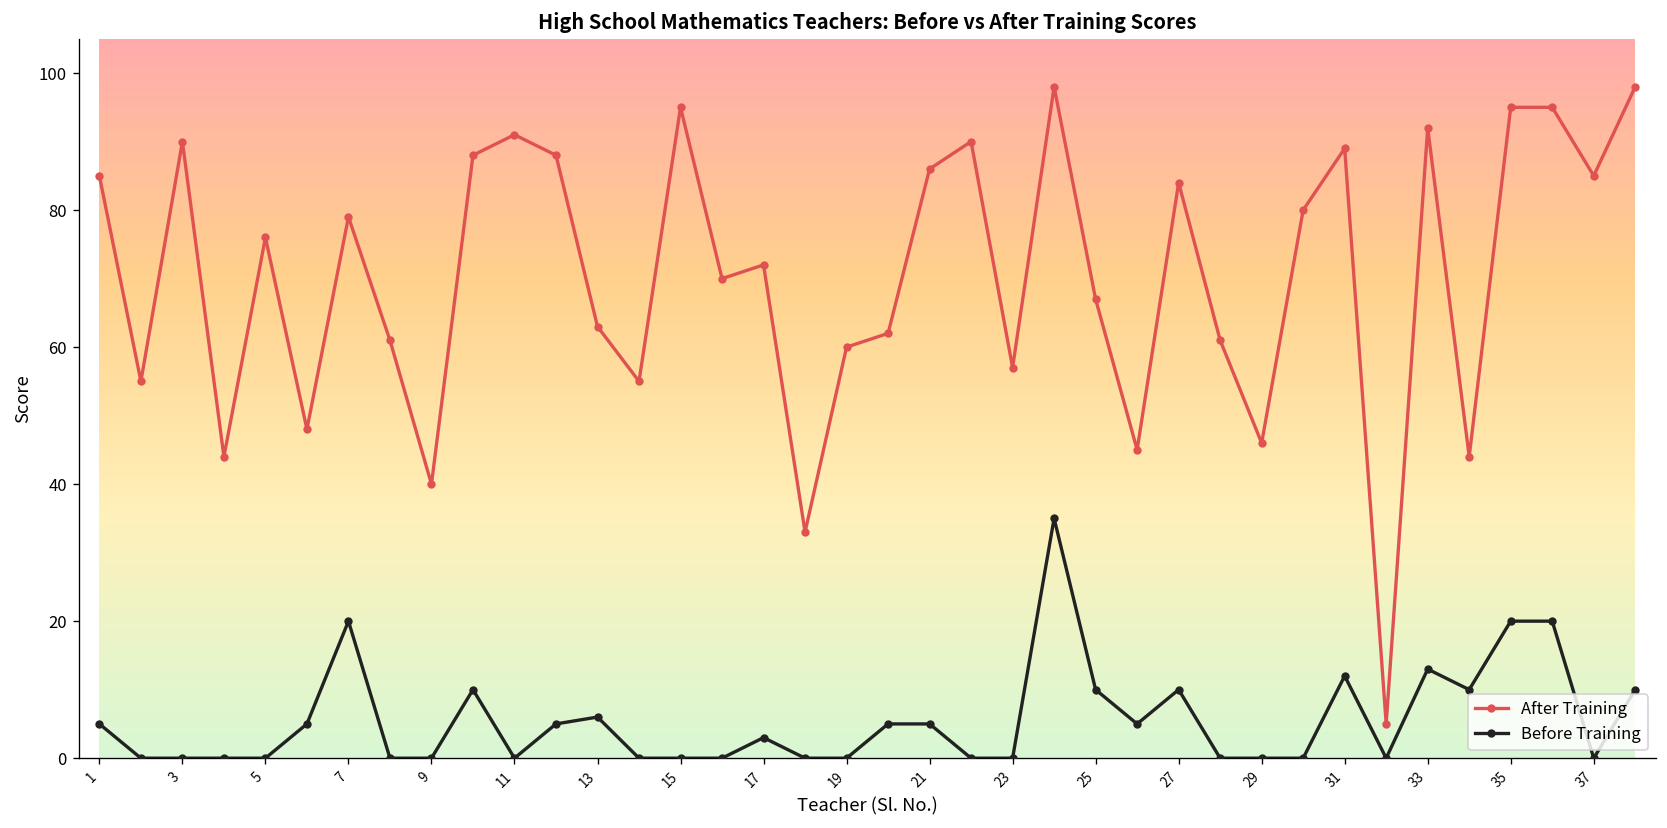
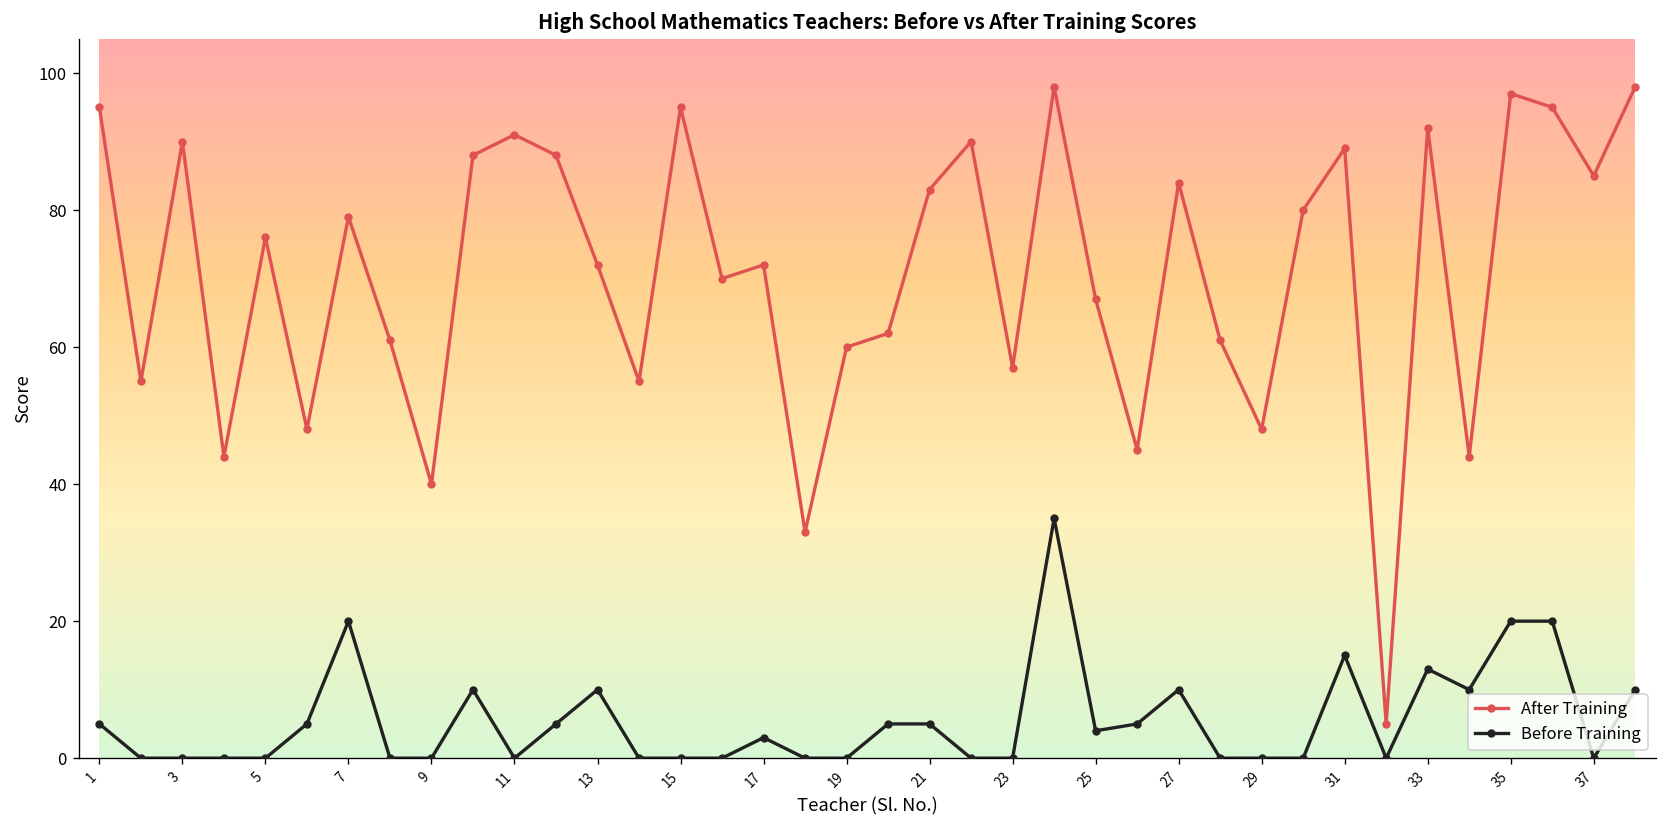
After Training, 1: 85 -> 95
After Training, 13: 63 -> 72
Before Training, 13: 6 -> 10
After Training, 21: 86 -> 83
Before Training, 25: 10 -> 4
After Training, 29: 46 -> 48
Before Training, 31: 12 -> 15
After Training, 35: 95 -> 97
